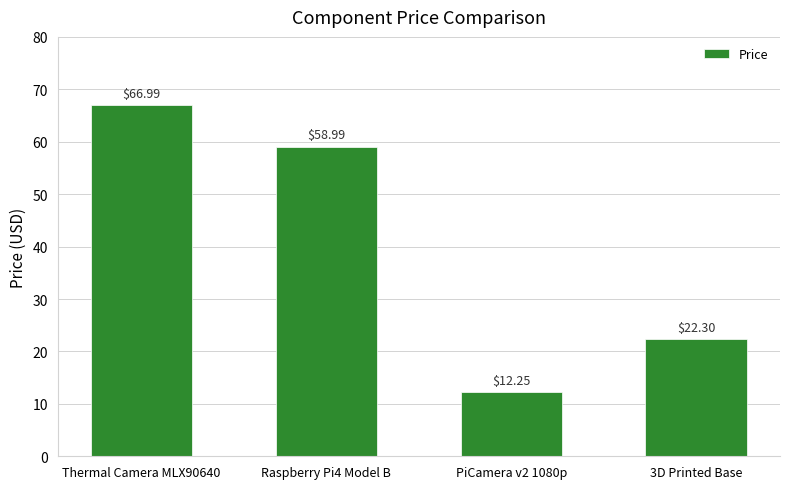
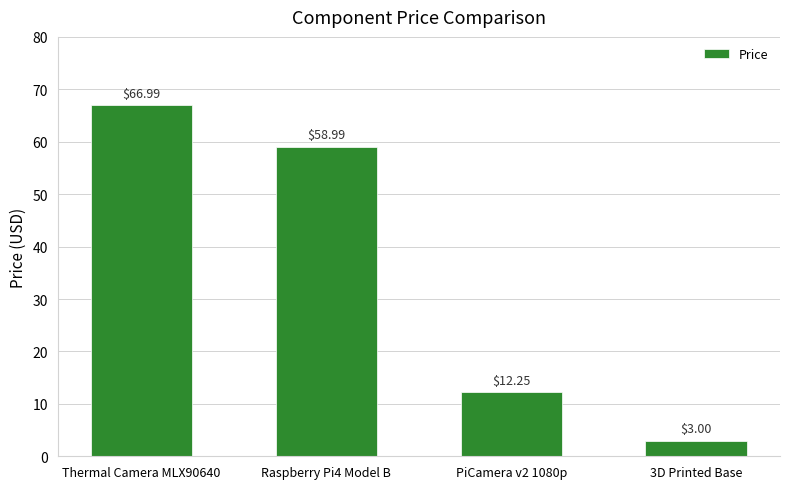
3D Printed Base: $22.30 -> $3.00
